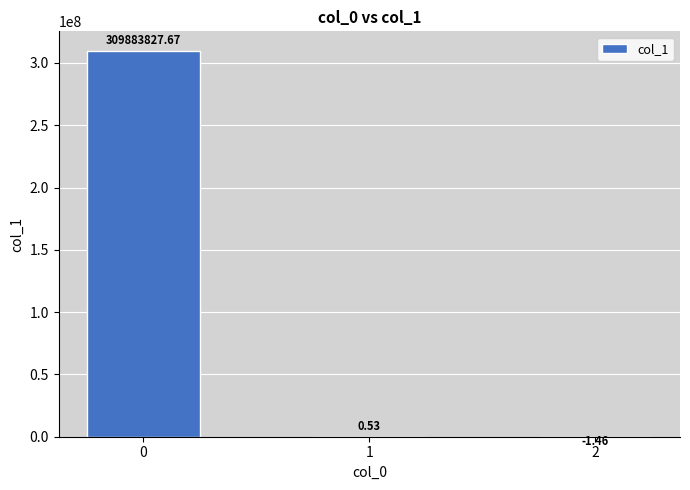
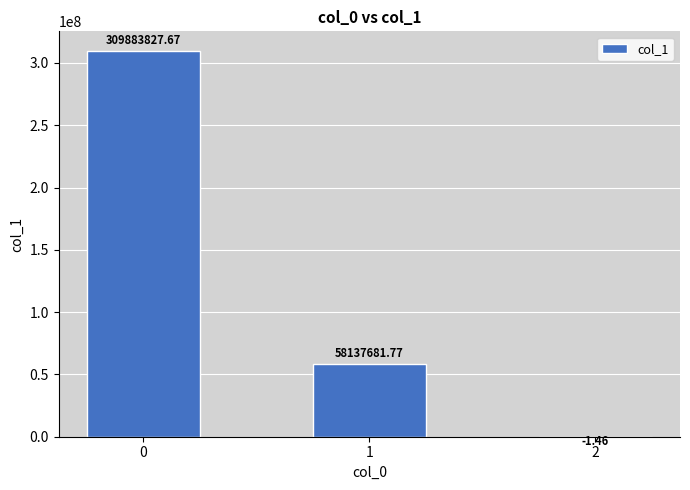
1: 0.53 -> 58137681.77
